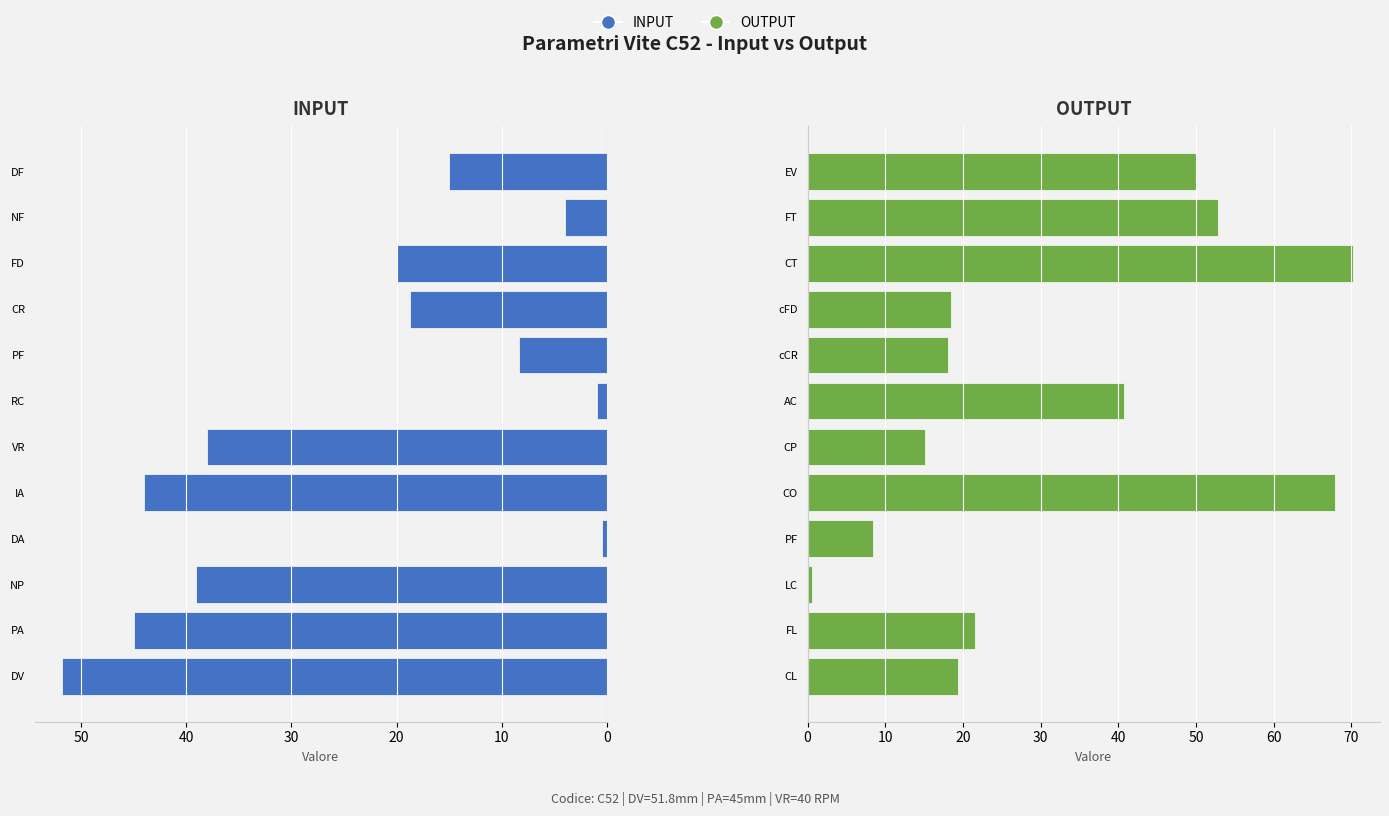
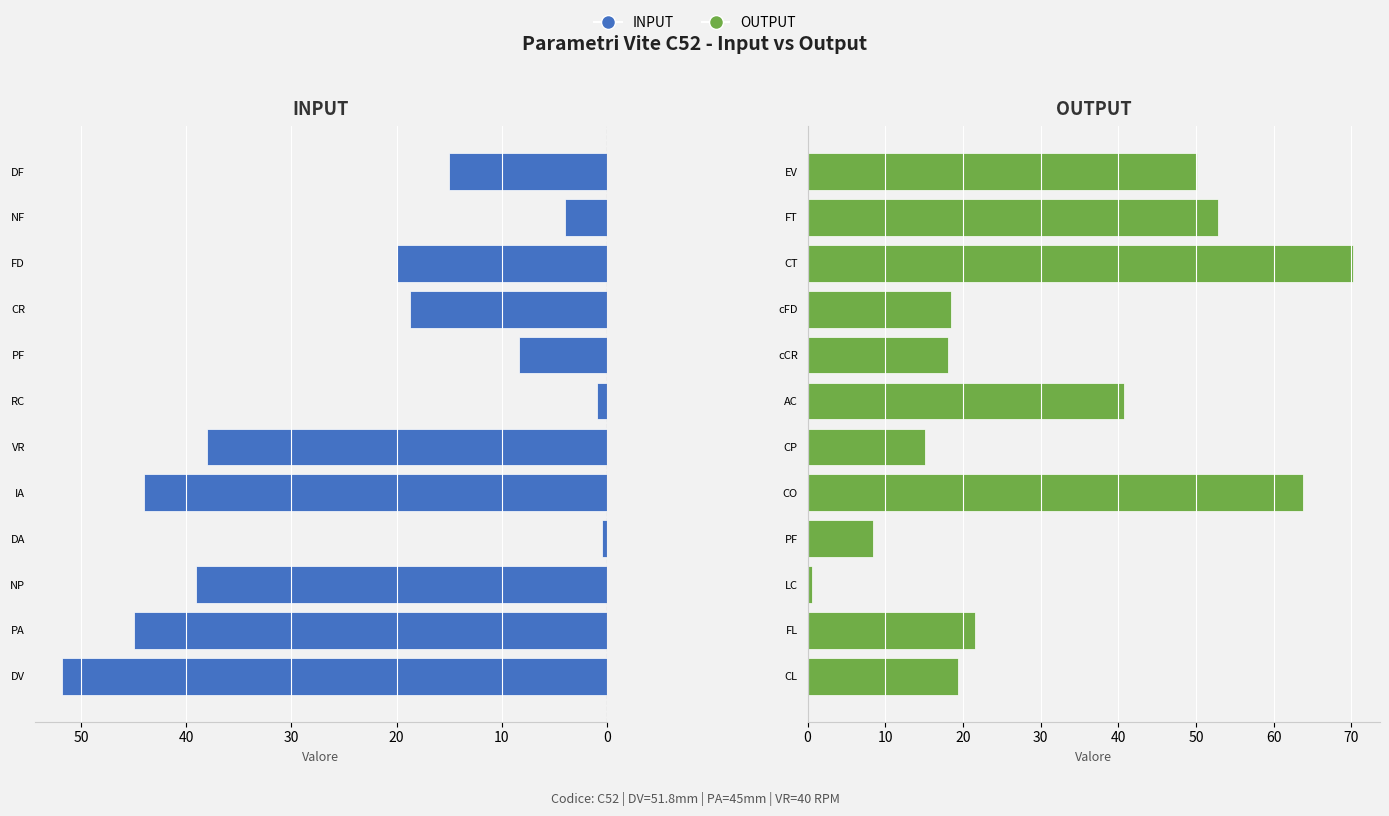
OUTPUT, CO: 68 -> 64
